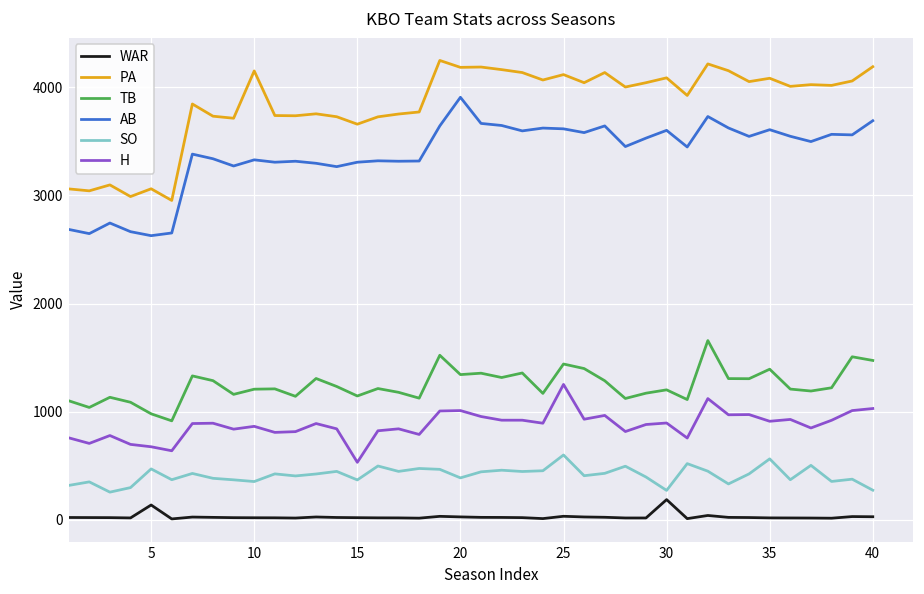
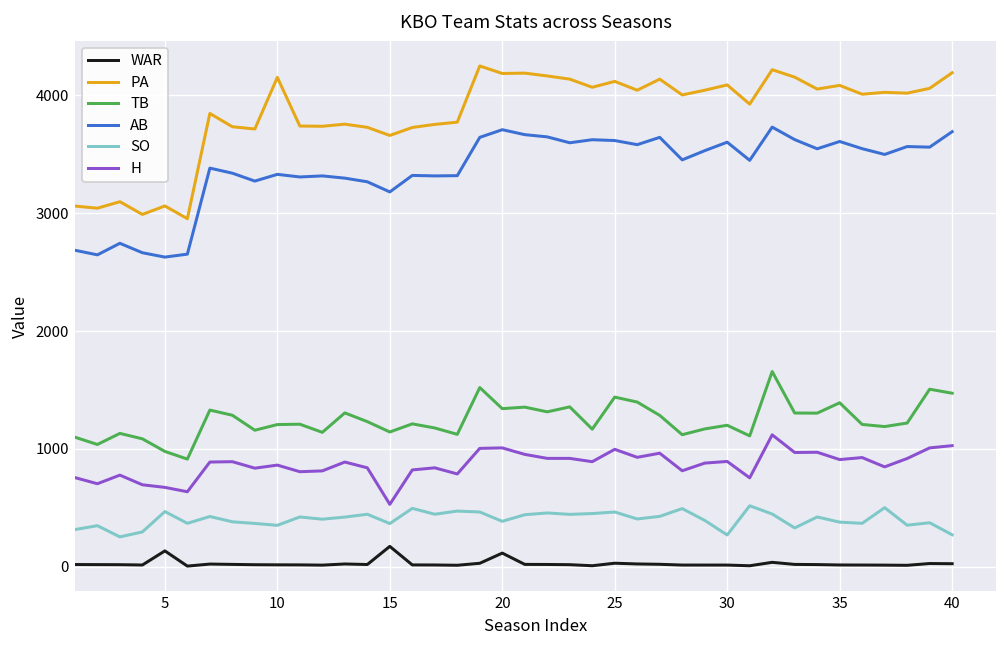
WAR, 15: 0 -> 200
AB, 15: 3300 -> 3200
WAR, 20: 0 -> 100
AB, 20: 3900 -> 3700
SO, 25: 600 -> 500
H, 25: 1300 -> 1000
WAR, 30: 200 -> 0
SO, 35: 600 -> 400
